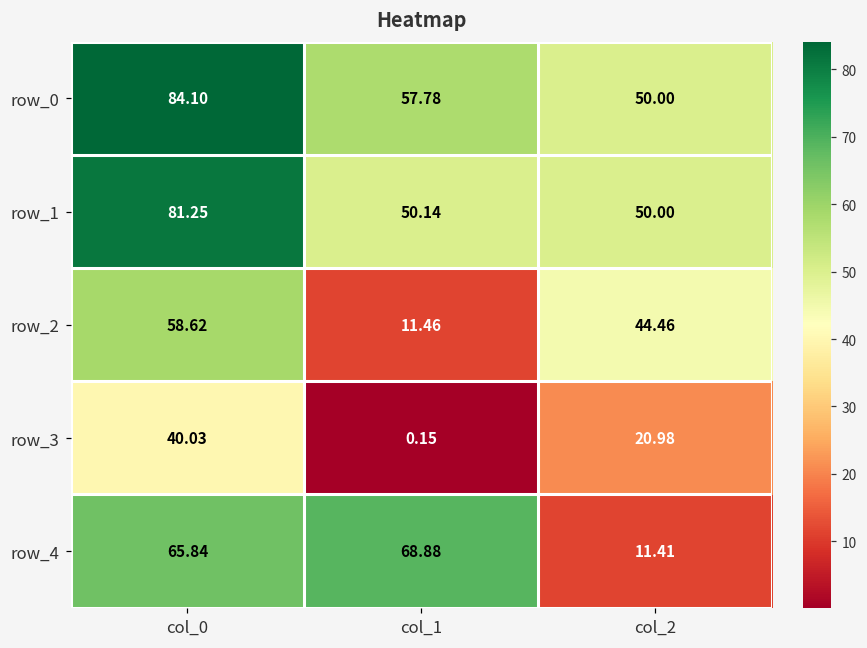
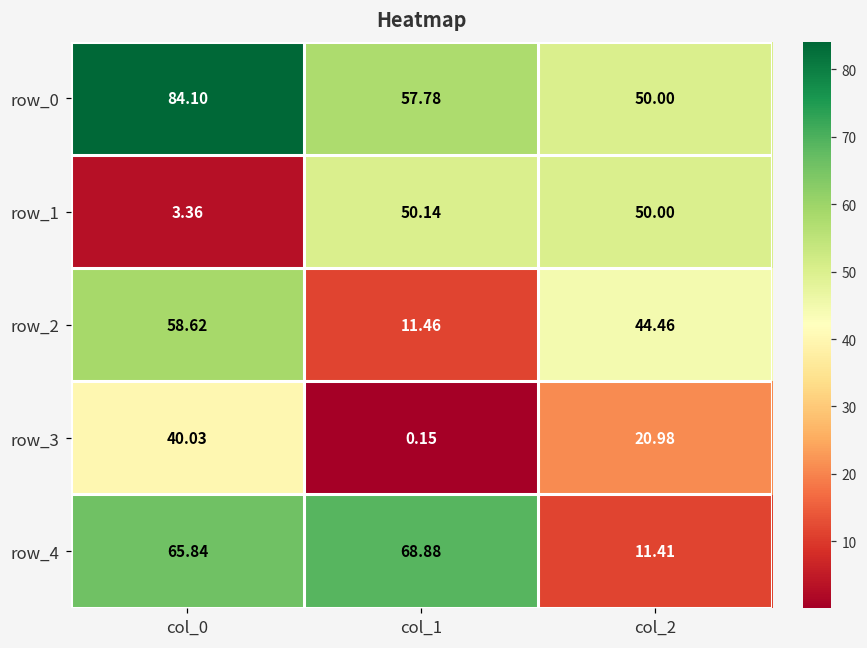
row_1, col_0: 81.25 -> 3.36
